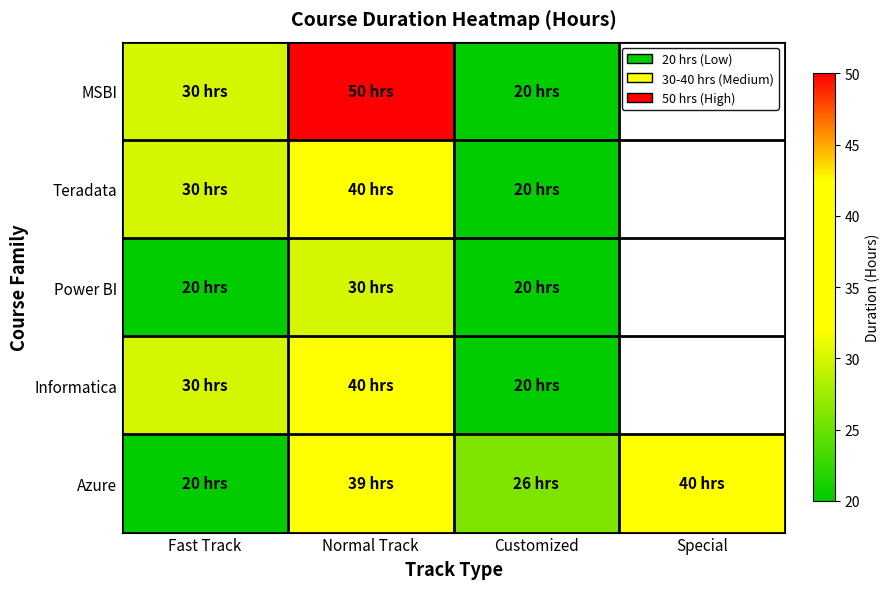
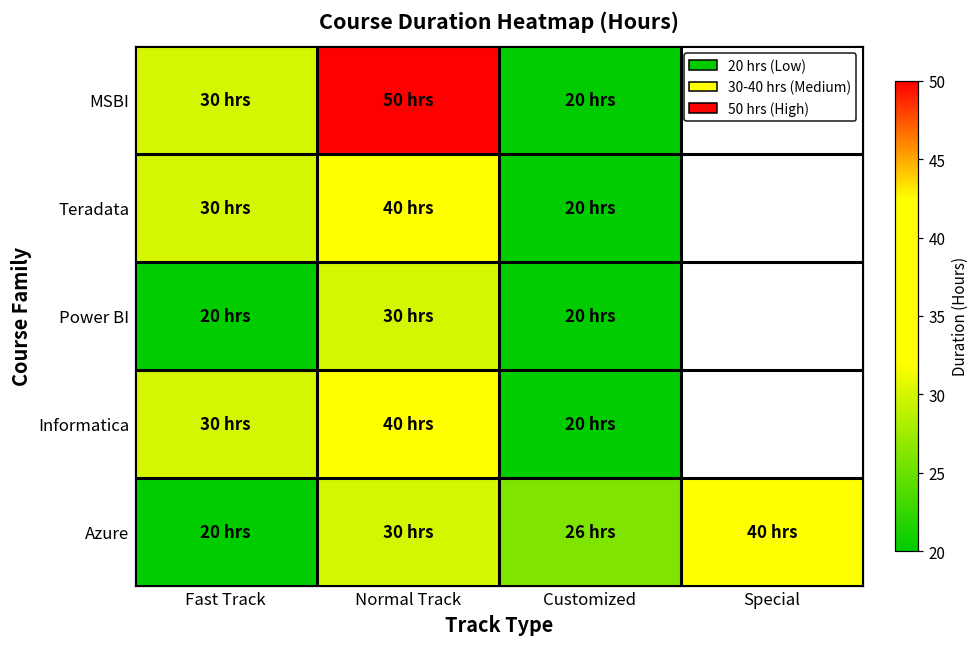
Azure, Normal Track: 39 -> 30
